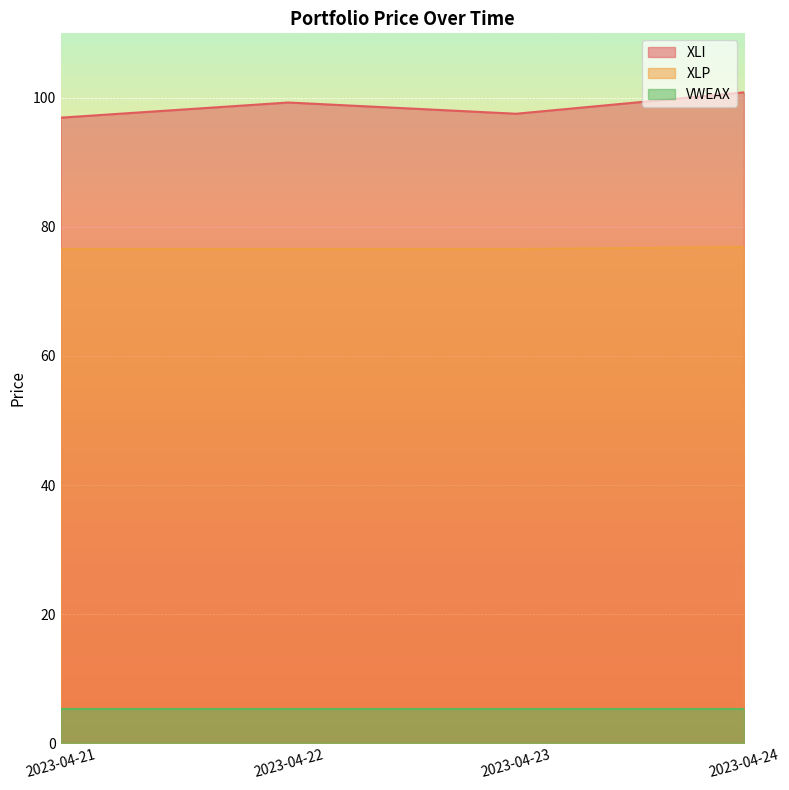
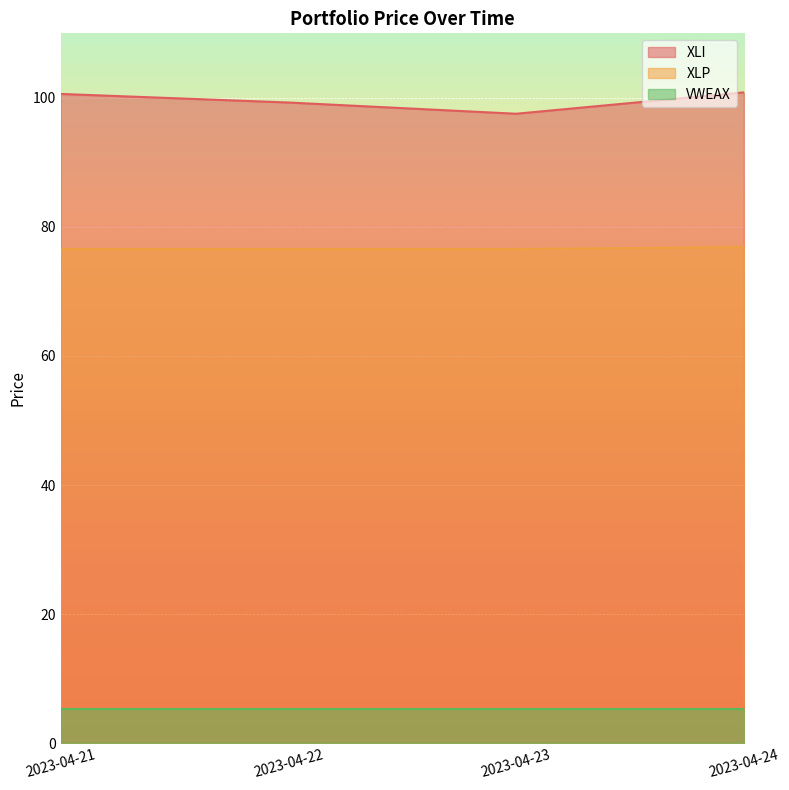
XLI, 2023-04-21: 97 -> 101
